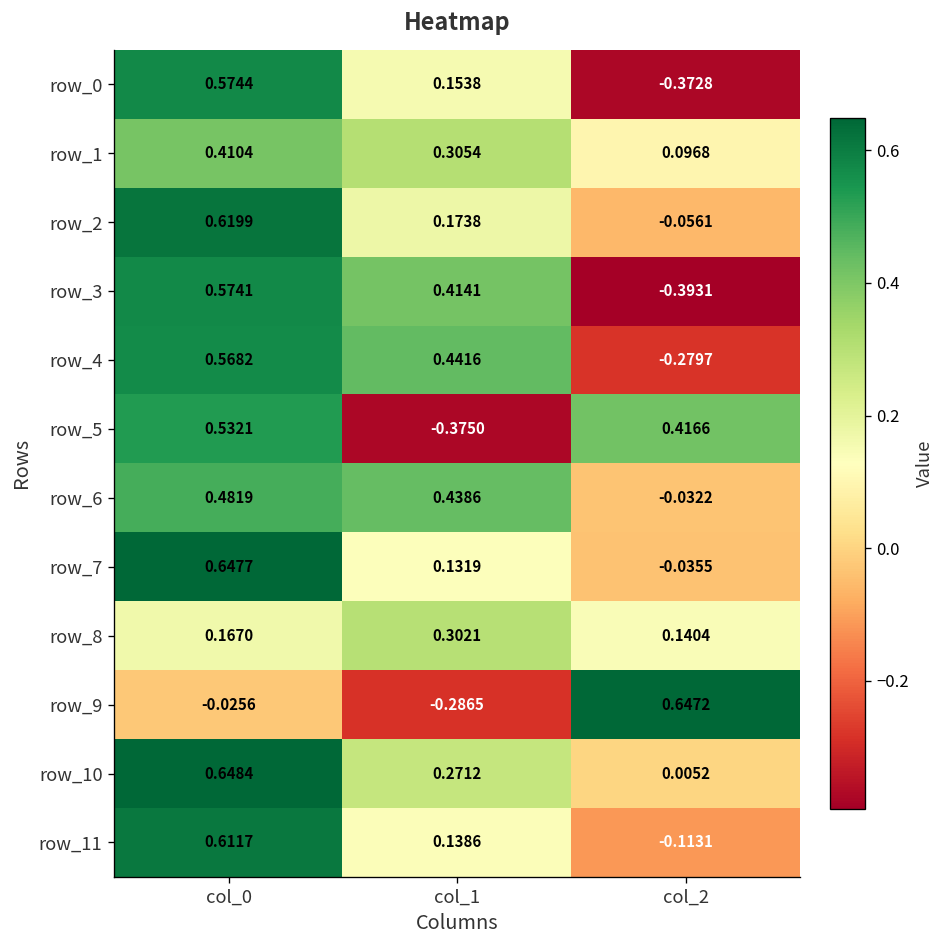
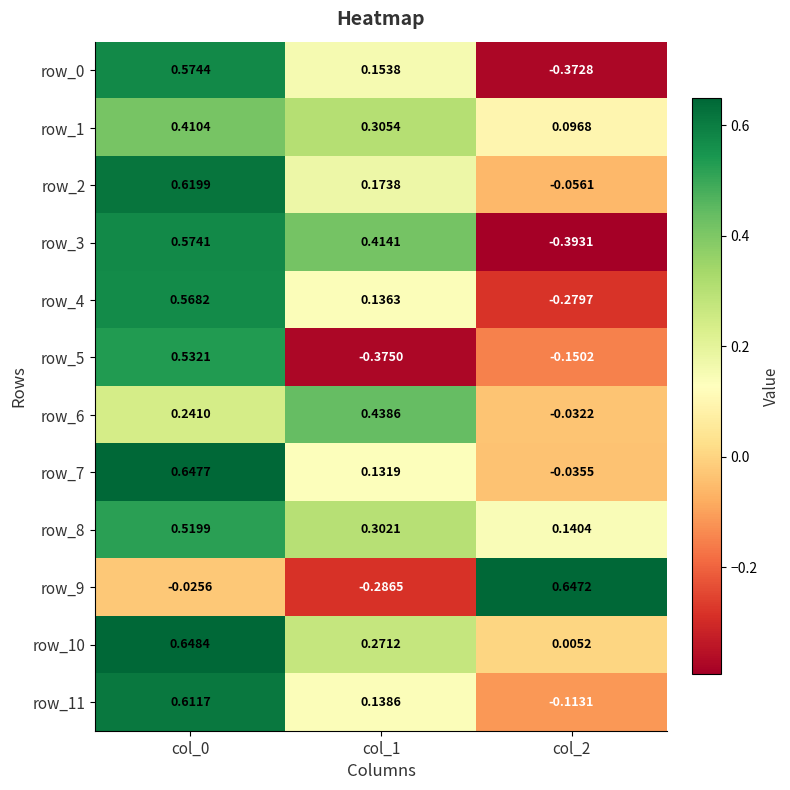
row_4, col_1: 0.4416 -> 0.1363
row_5, col_2: 0.4166 -> -0.1502
row_6, col_0: 0.4819 -> 0.2410
row_8, col_0: 0.1670 -> 0.5199
